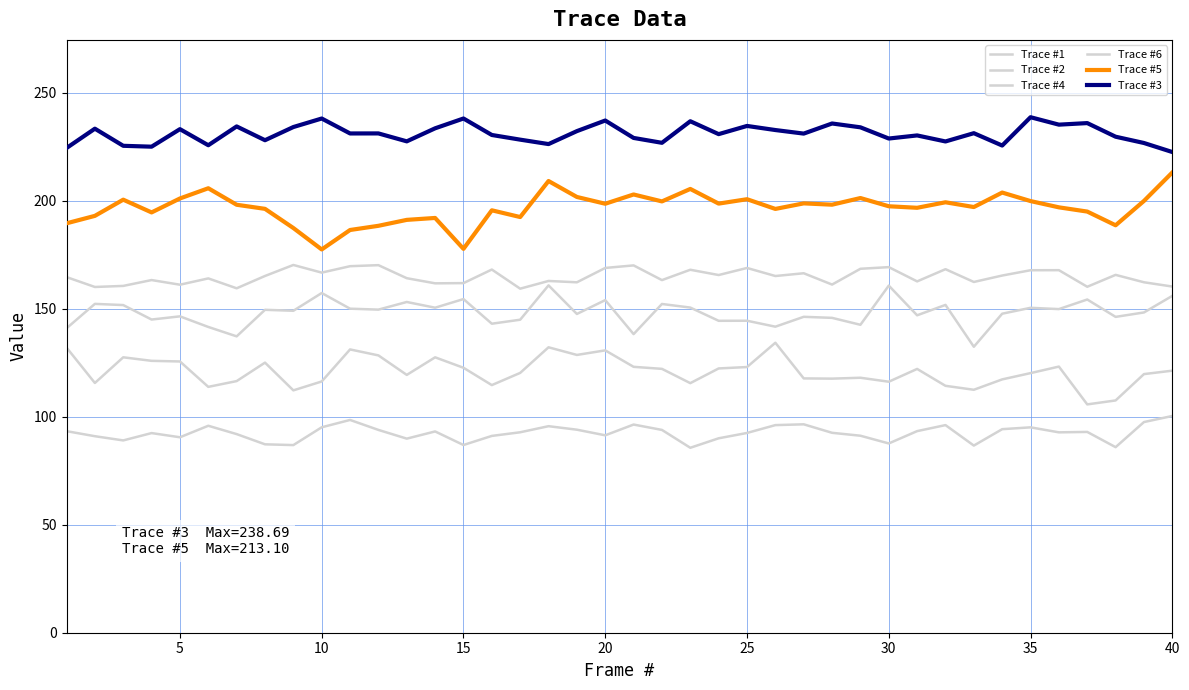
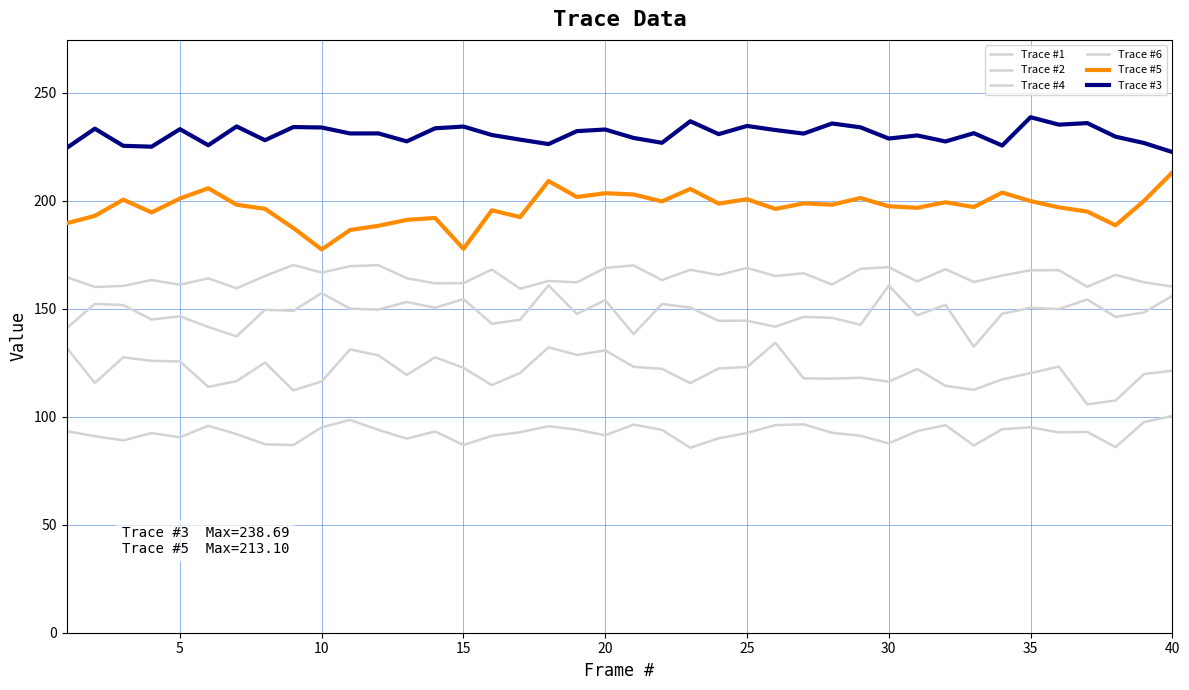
Trace #3, 10: 238 -> 234
Trace #3, 15: 238 -> 234
Trace #5, 20: 199 -> 203
Trace #3, 20: 237 -> 233
